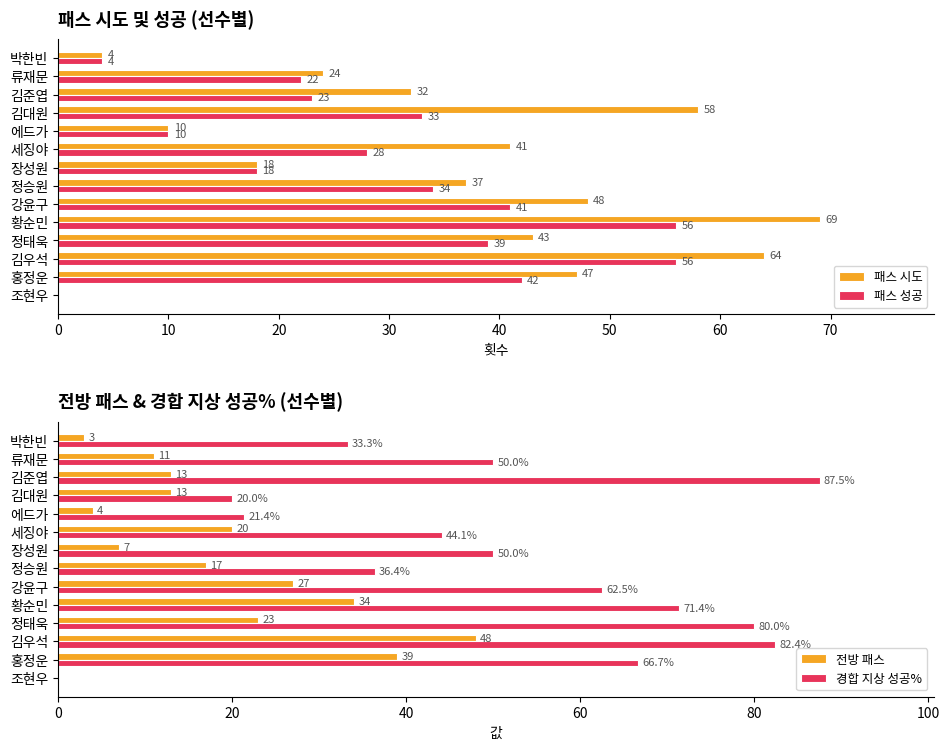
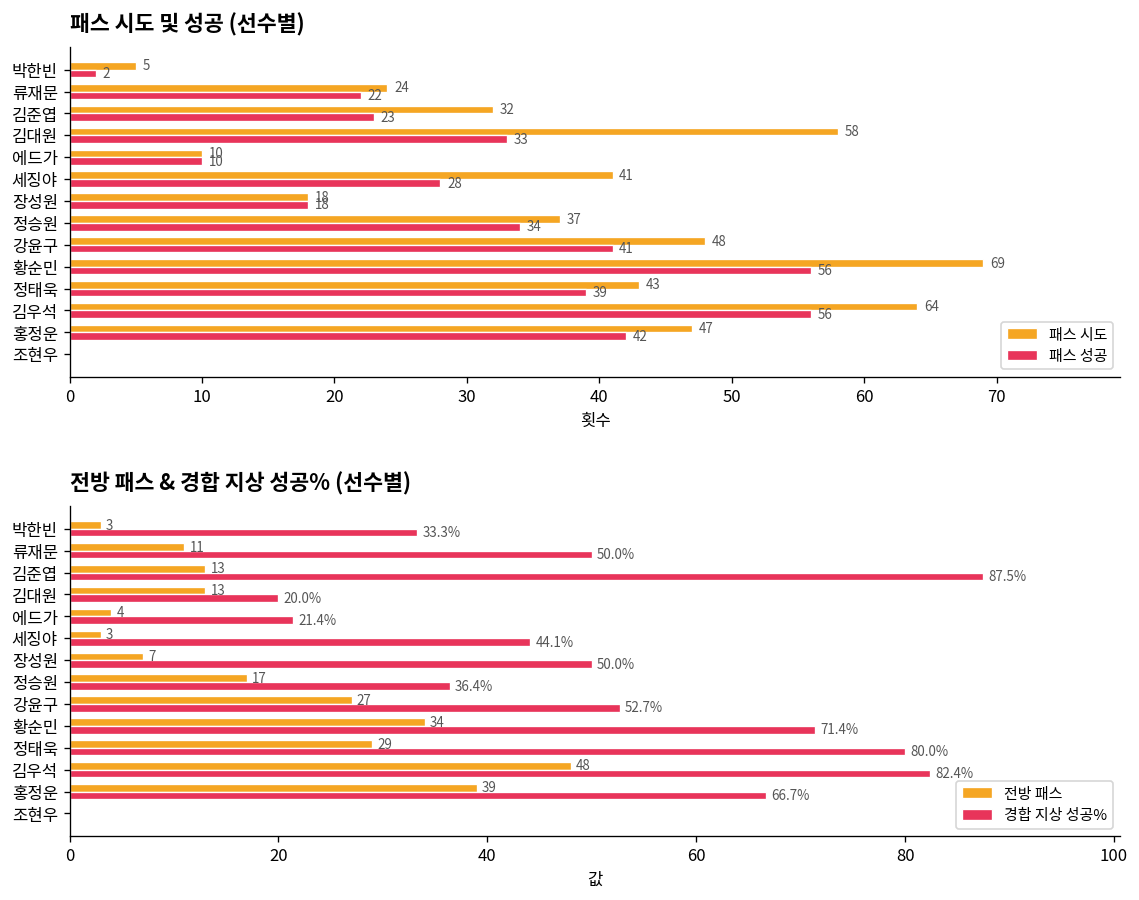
패스 시도 및 성공 (선수별), 패스 시도, 박한빈: 4 -> 5
패스 시도 및 성공 (선수별), 패스 성공, 박한빈: 4 -> 2
전방 패스 & 경합 지상 성공% (선수별), 전방 패스, 세징야: 20 -> 3
전방 패스 & 경합 지상 성공% (선수별), 경합 지상 성공%, 강윤구: 62.5% -> 52.7%
전방 패스 & 경합 지상 성공% (선수별), 전방 패스, 정태욱: 23 -> 29
